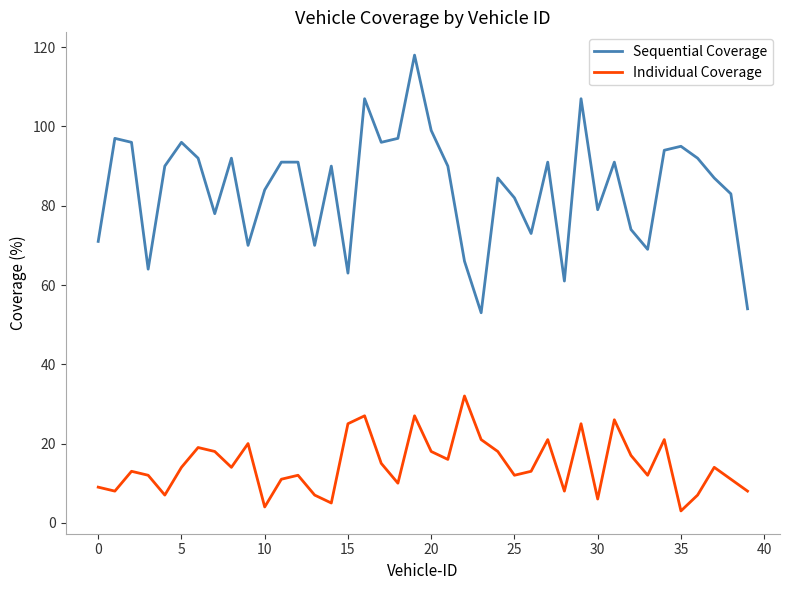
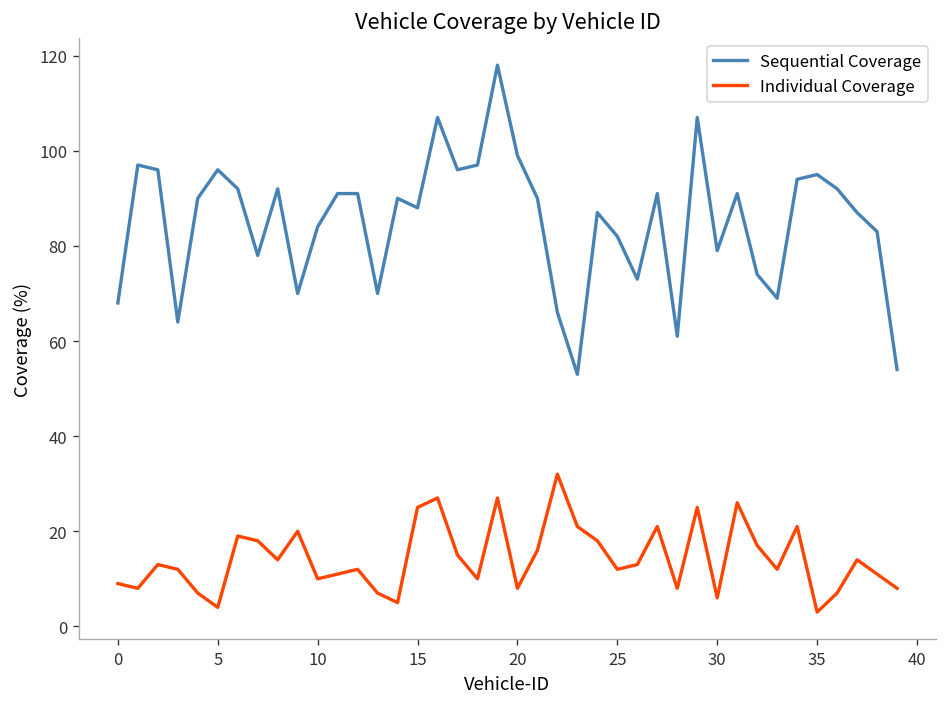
Sequential Coverage, 0: 71 -> 68
Individual Coverage, 5: 14 -> 4
Individual Coverage, 10: 4 -> 10
Sequential Coverage, 15: 63 -> 88
Individual Coverage, 20: 18 -> 8
